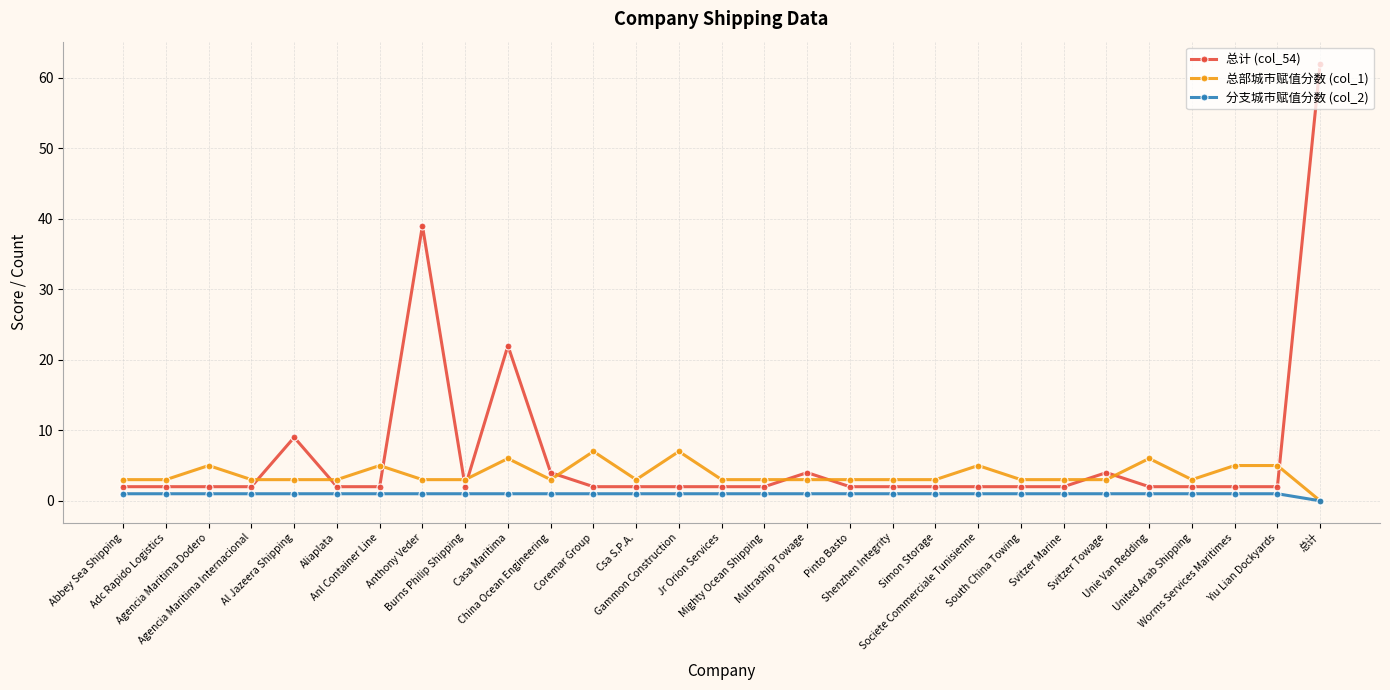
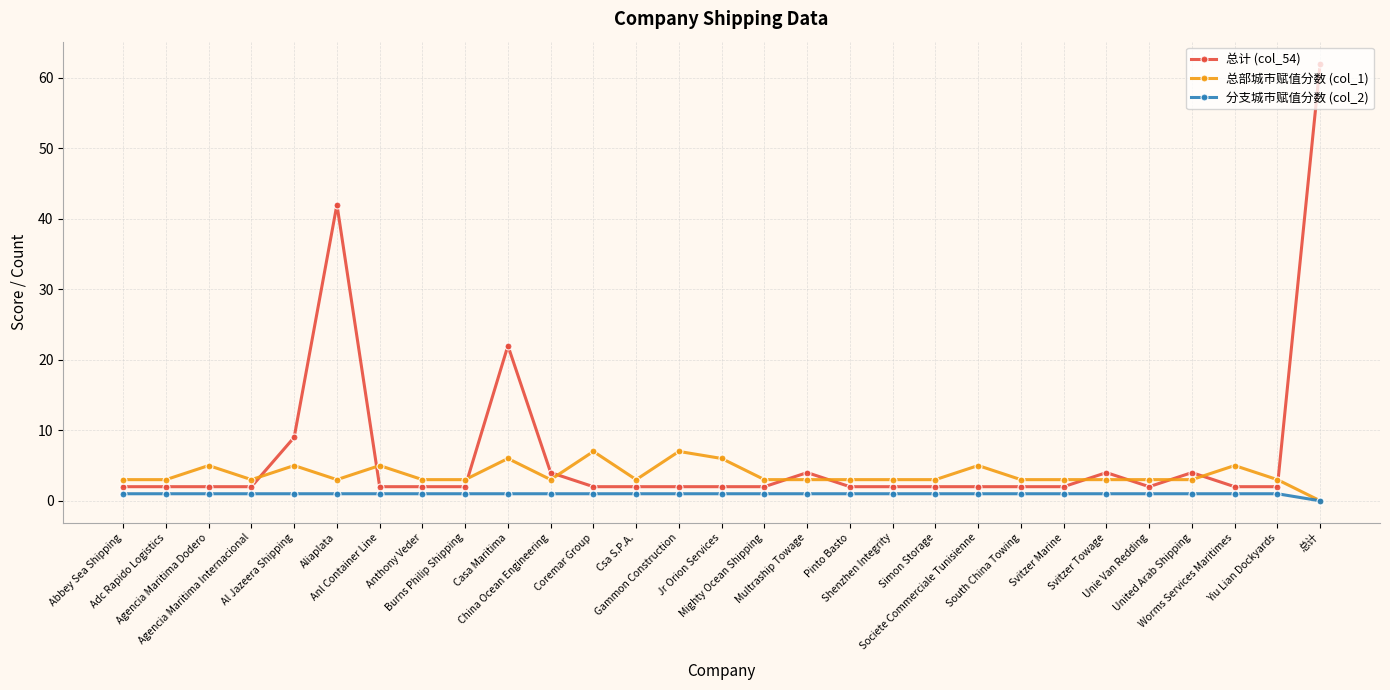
总部城市赋值分数 (col_1), Al Jazeera Shipping: 3 -> 5
总计 (col_54), Aliaplata: 2 -> 42
总计 (col_54), Anthony Veder: 39 -> 2
总部城市赋值分数 (col_1), Jr Orion Services: 3 -> 6
总部城市赋值分数 (col_1), Unie Van Redding: 6 -> 3
总计 (col_54), United Arab Shipping: 2 -> 4
总部城市赋值分数 (col_1), Yiu Lian Dockyards: 5 -> 3
